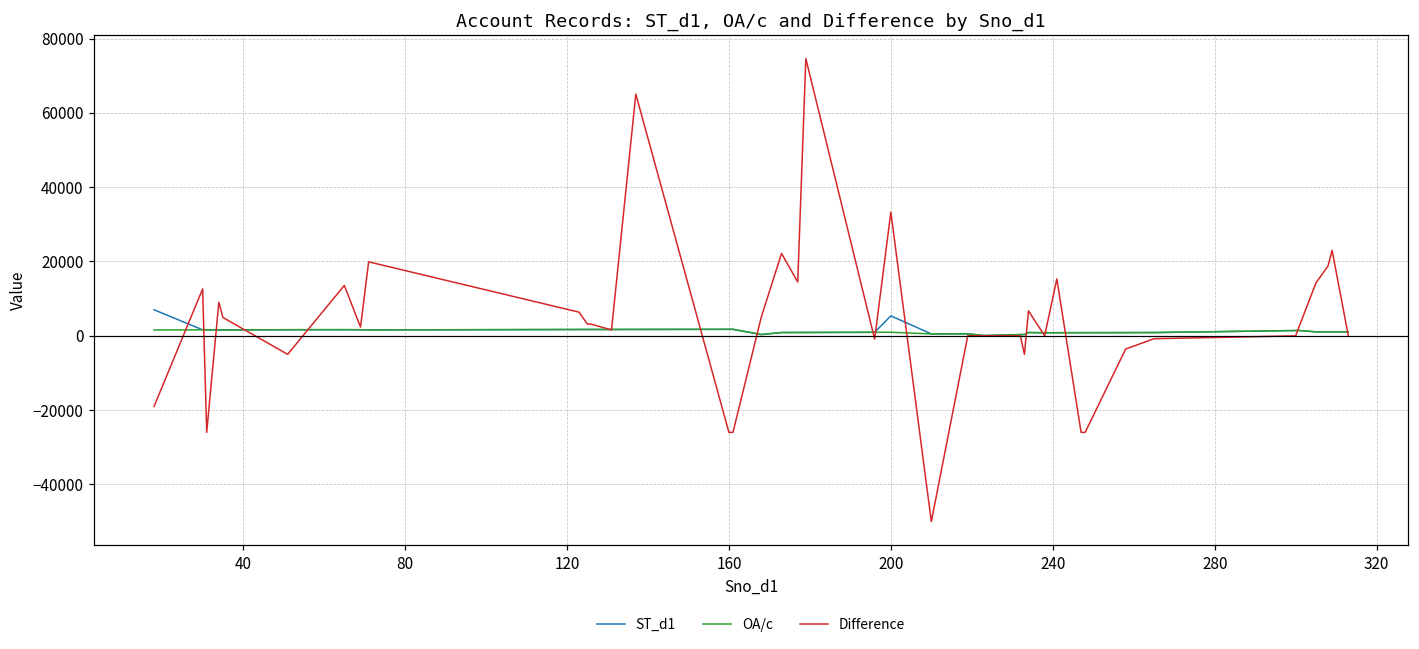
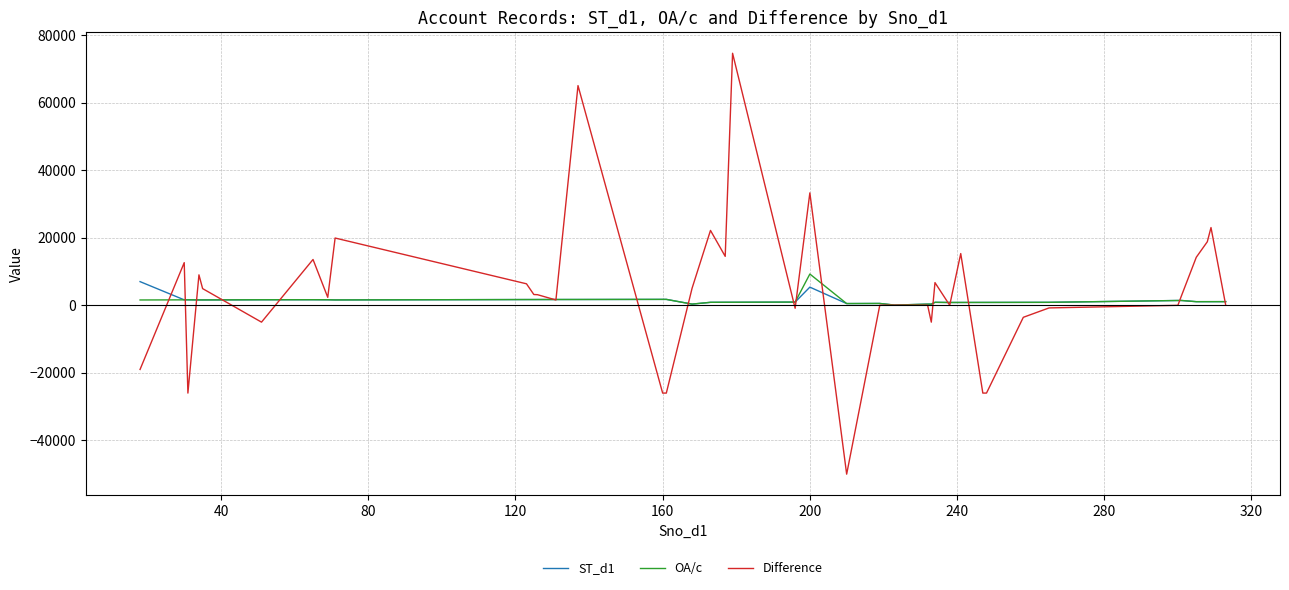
OA/c, 200: 1000 -> 9000
